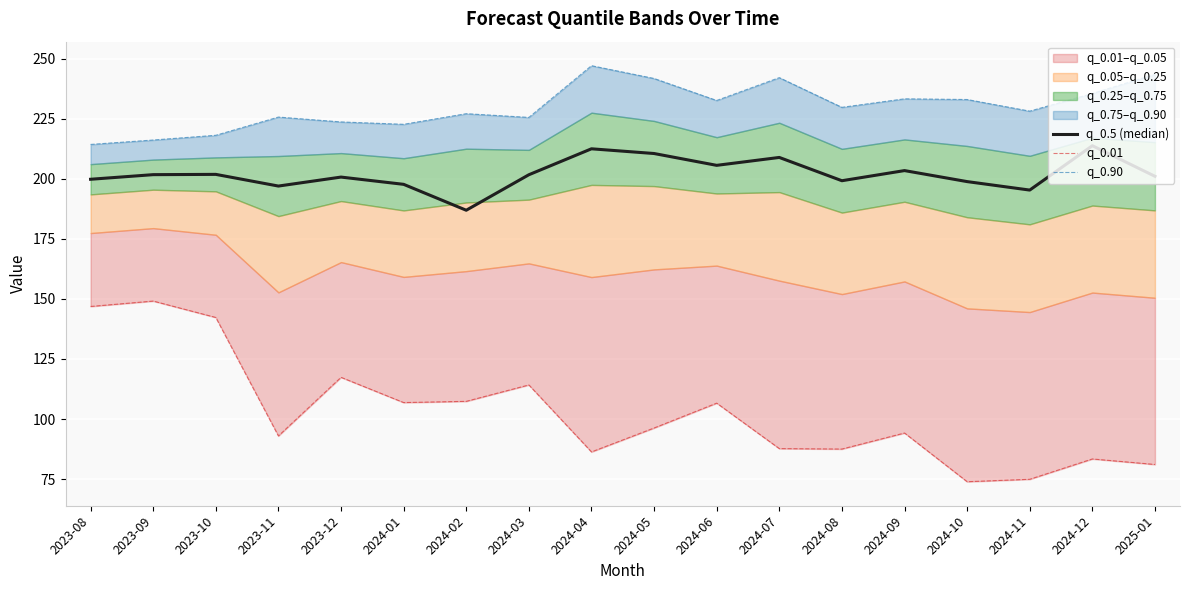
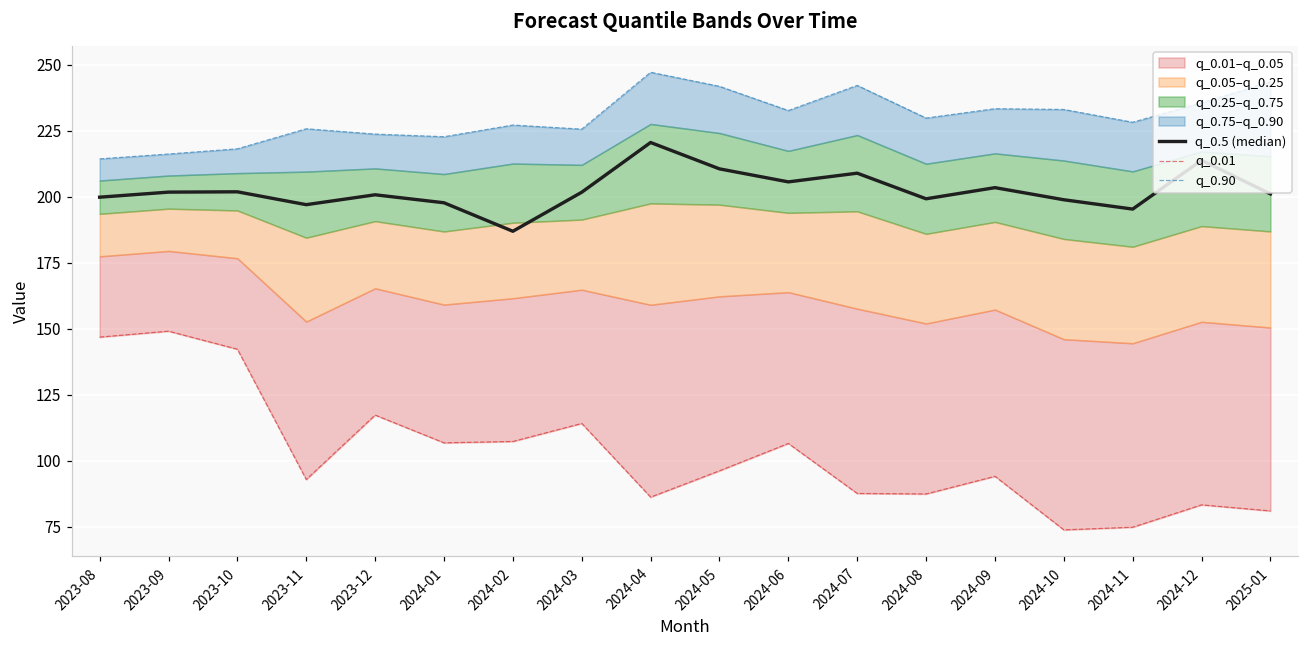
q_0.5 (median), 2024-04: 212 -> 220
